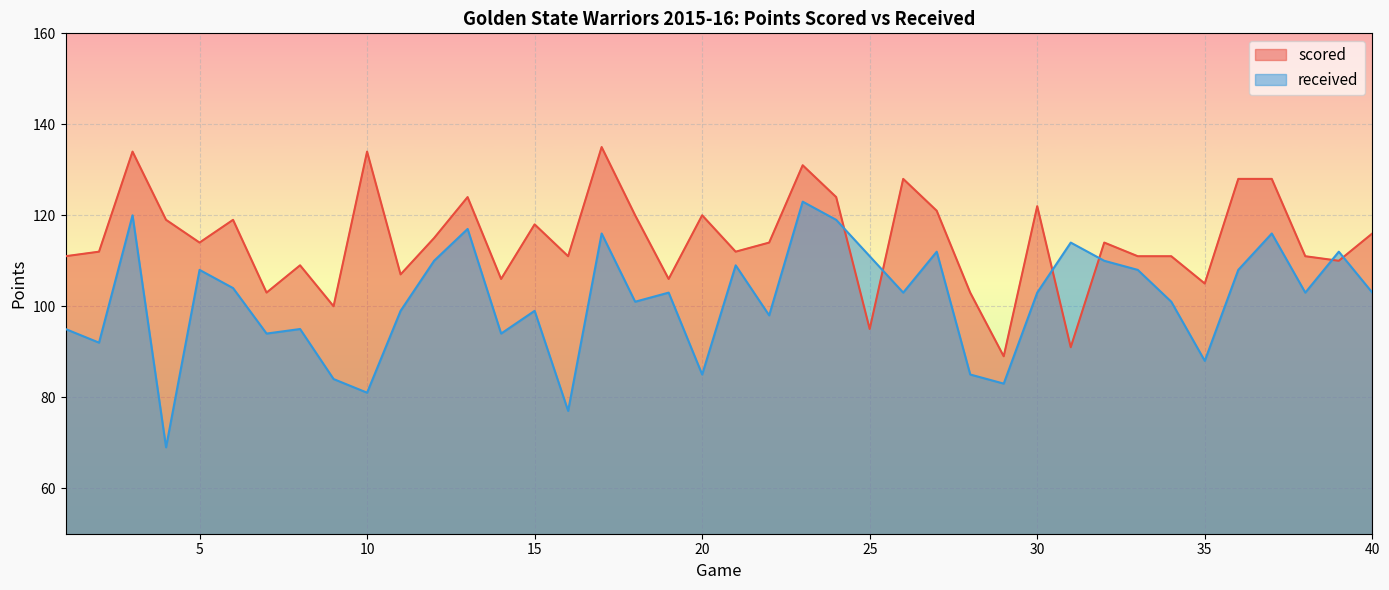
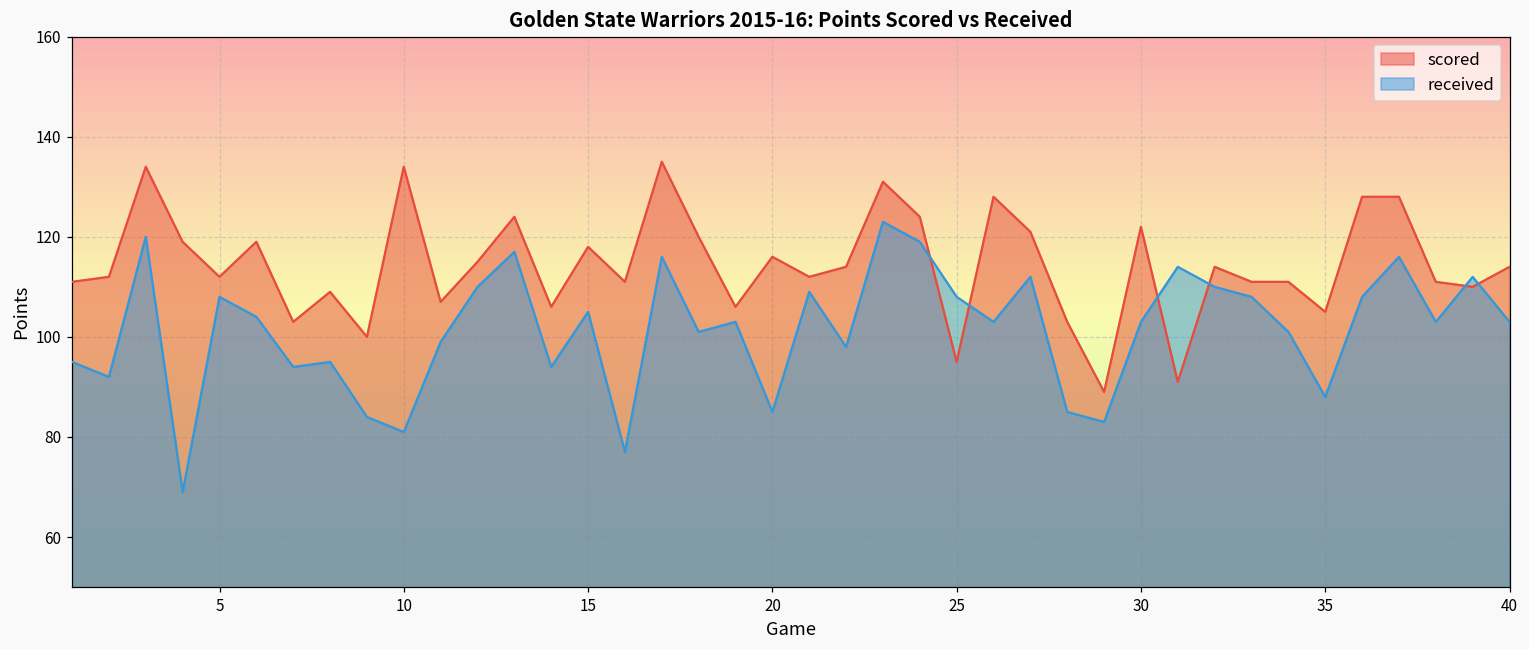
scored, 5: 114 -> 112
received, 15: 99 -> 105
scored, 20: 120 -> 116
received, 25: 111 -> 108
scored, 40: 116 -> 114
